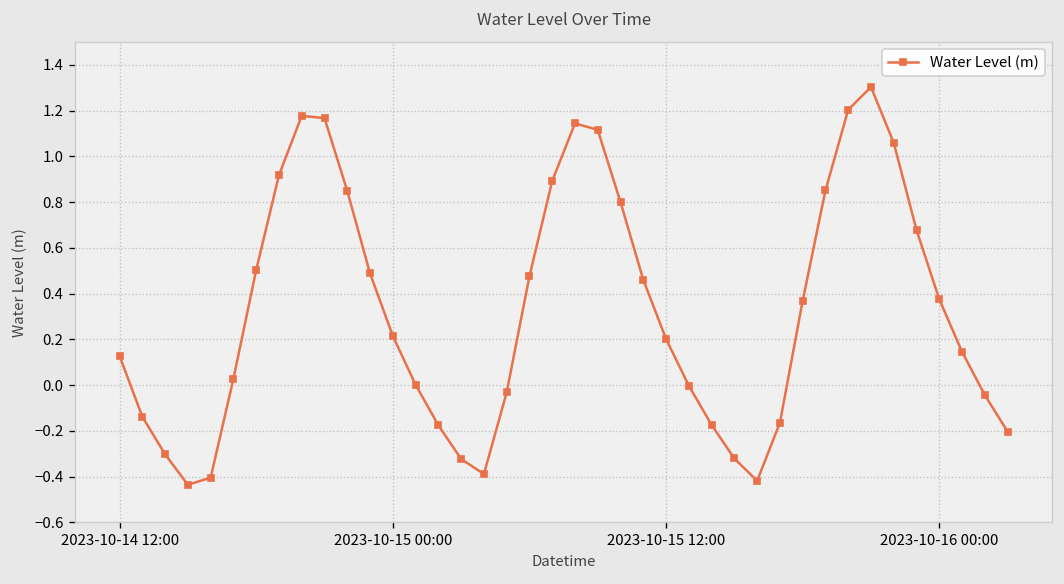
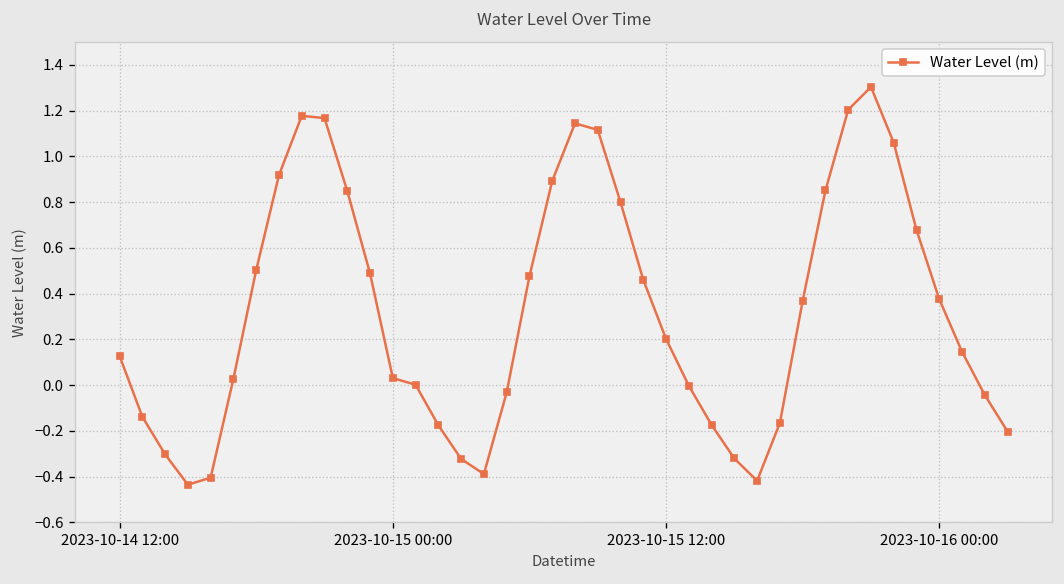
2023-10-15 00:00: 0.22 -> 0.03
